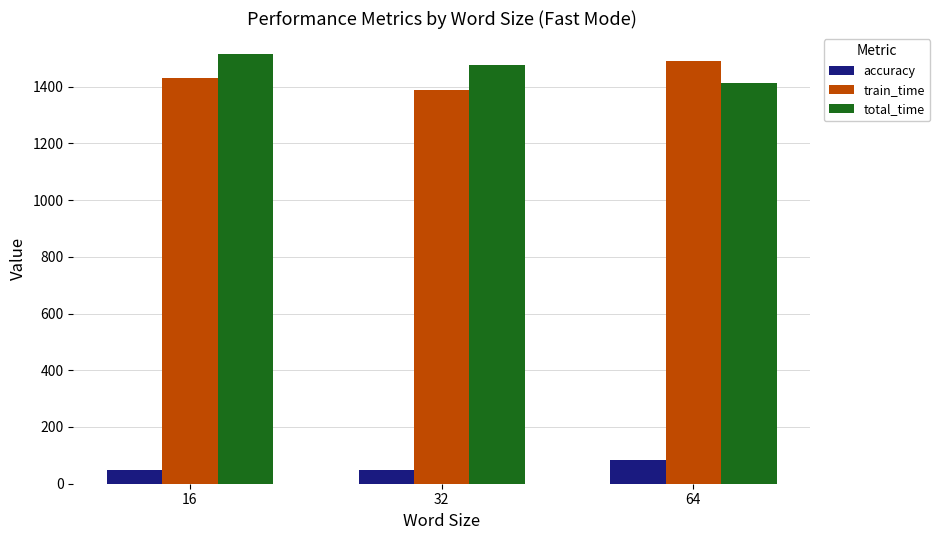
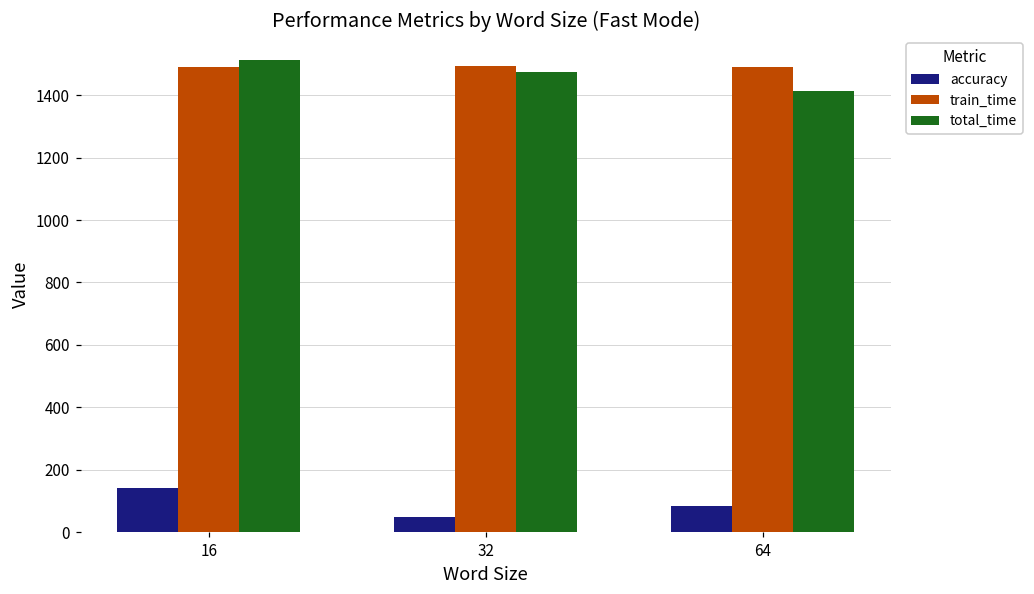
accuracy, 16: 50 -> 140
train_time, 16: 1430 -> 1490
train_time, 32: 1390 -> 1490
